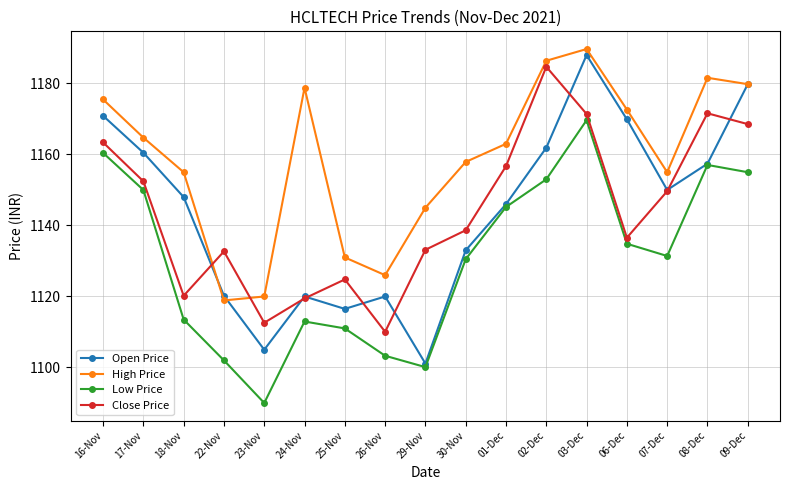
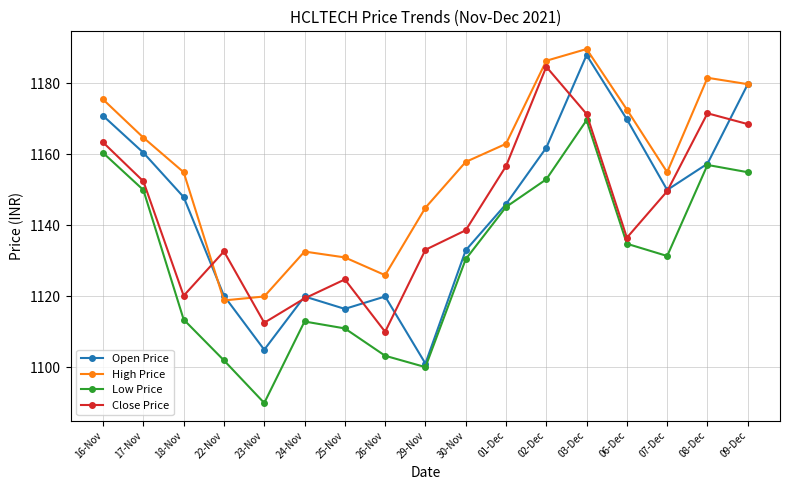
High Price, 24-Nov: 1179 -> 1133
